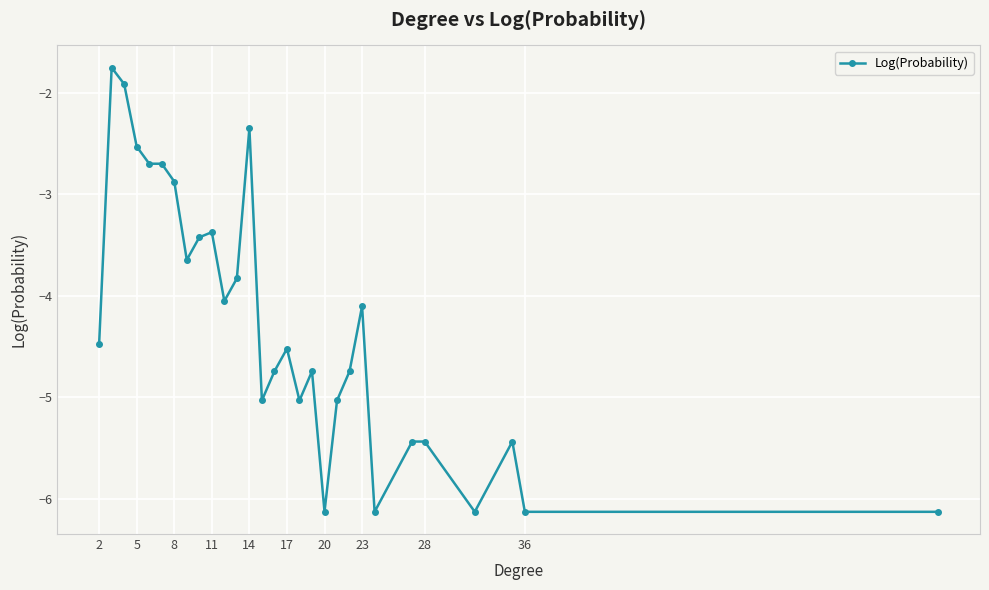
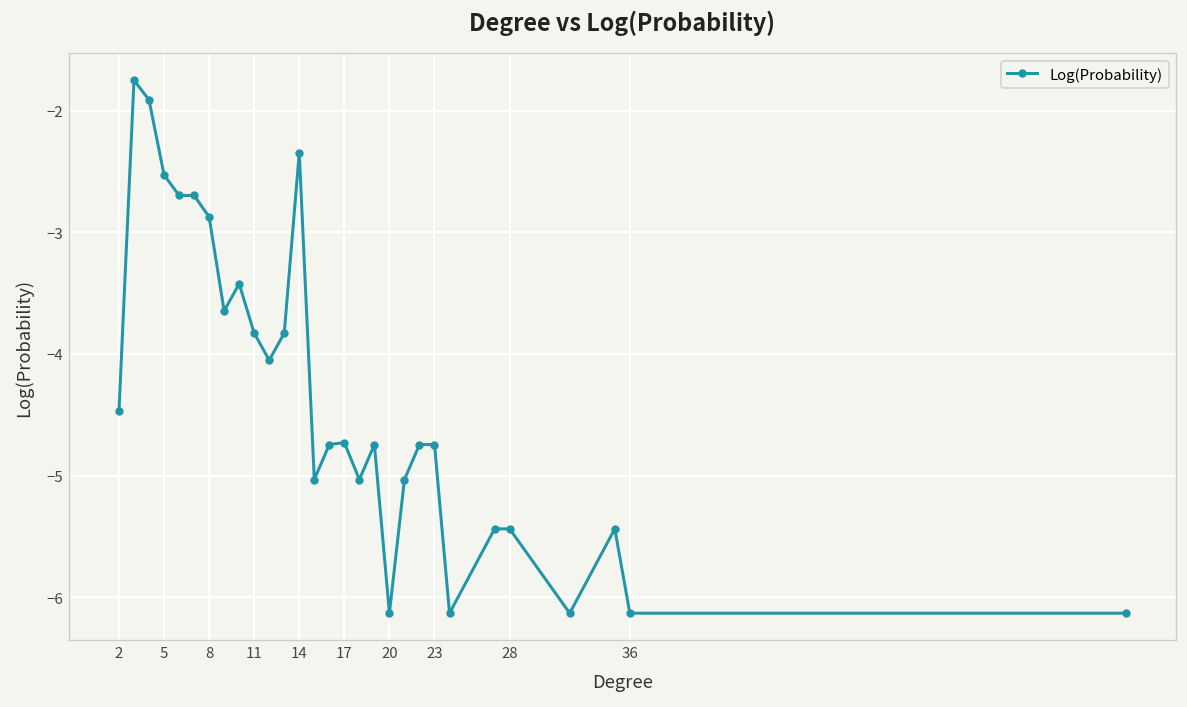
11: -3.37 -> -3.83
17: -4.52 -> -4.73
23: -4.10 -> -4.74
